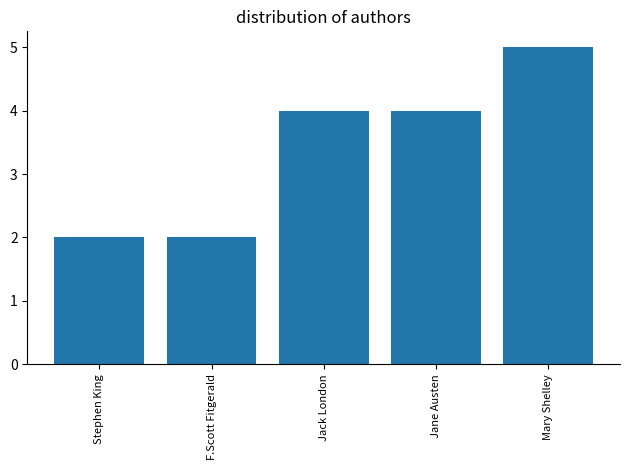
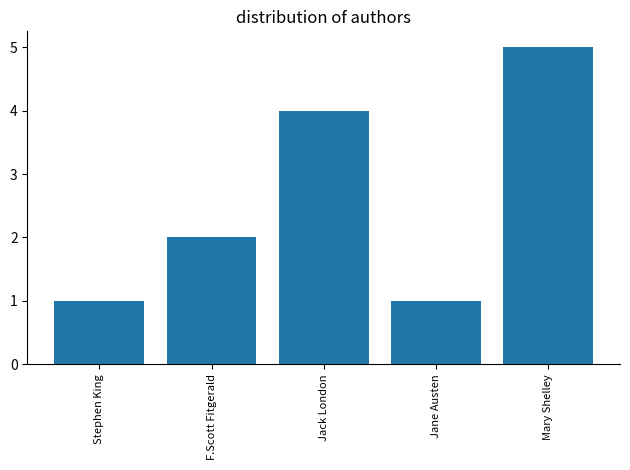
Stephen King: 2 -> 1
Jane Austen: 4 -> 1
